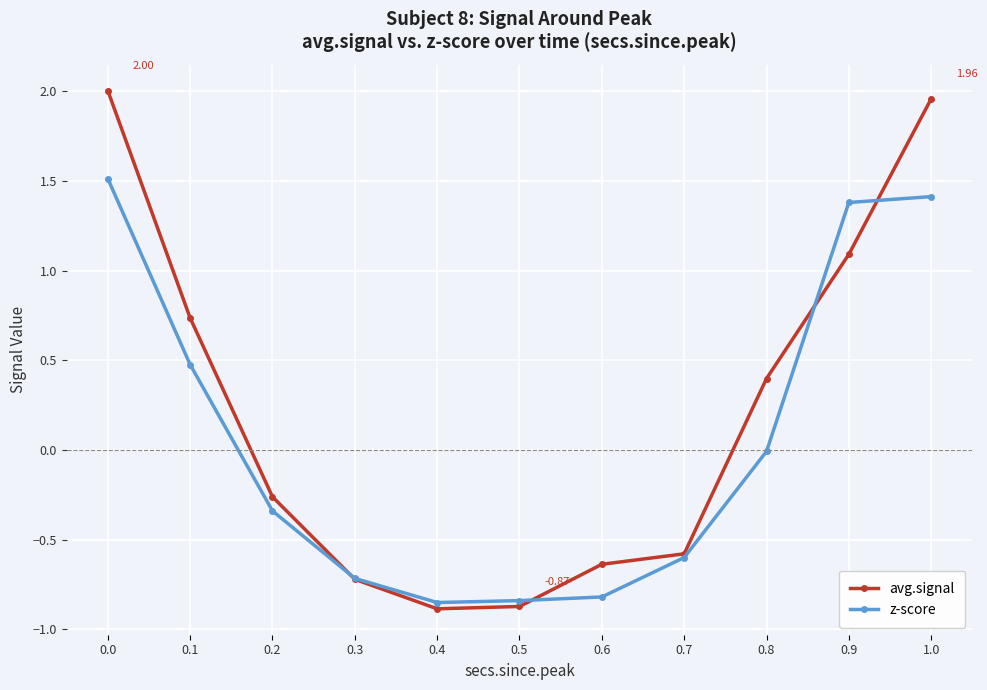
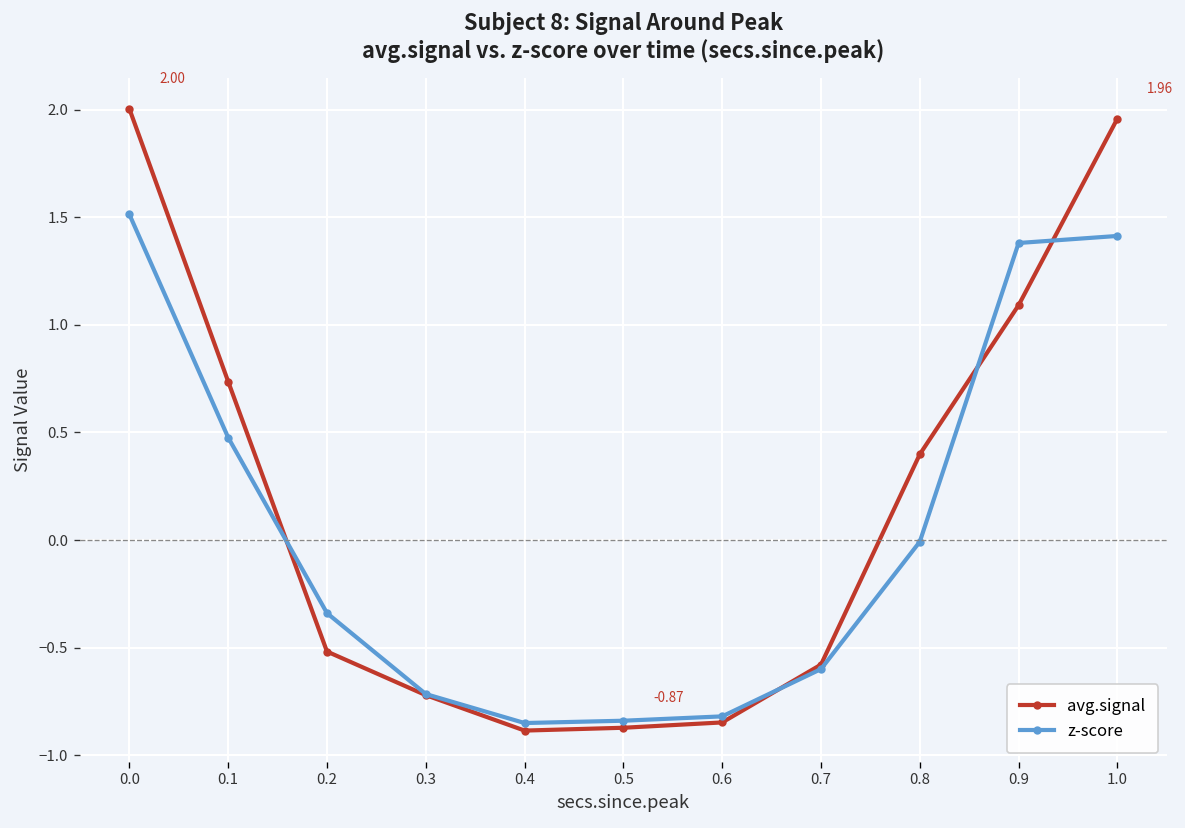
avg.signal, 0.2: -0.26 -> -0.52
avg.signal, 0.6: -0.64 -> -0.85
